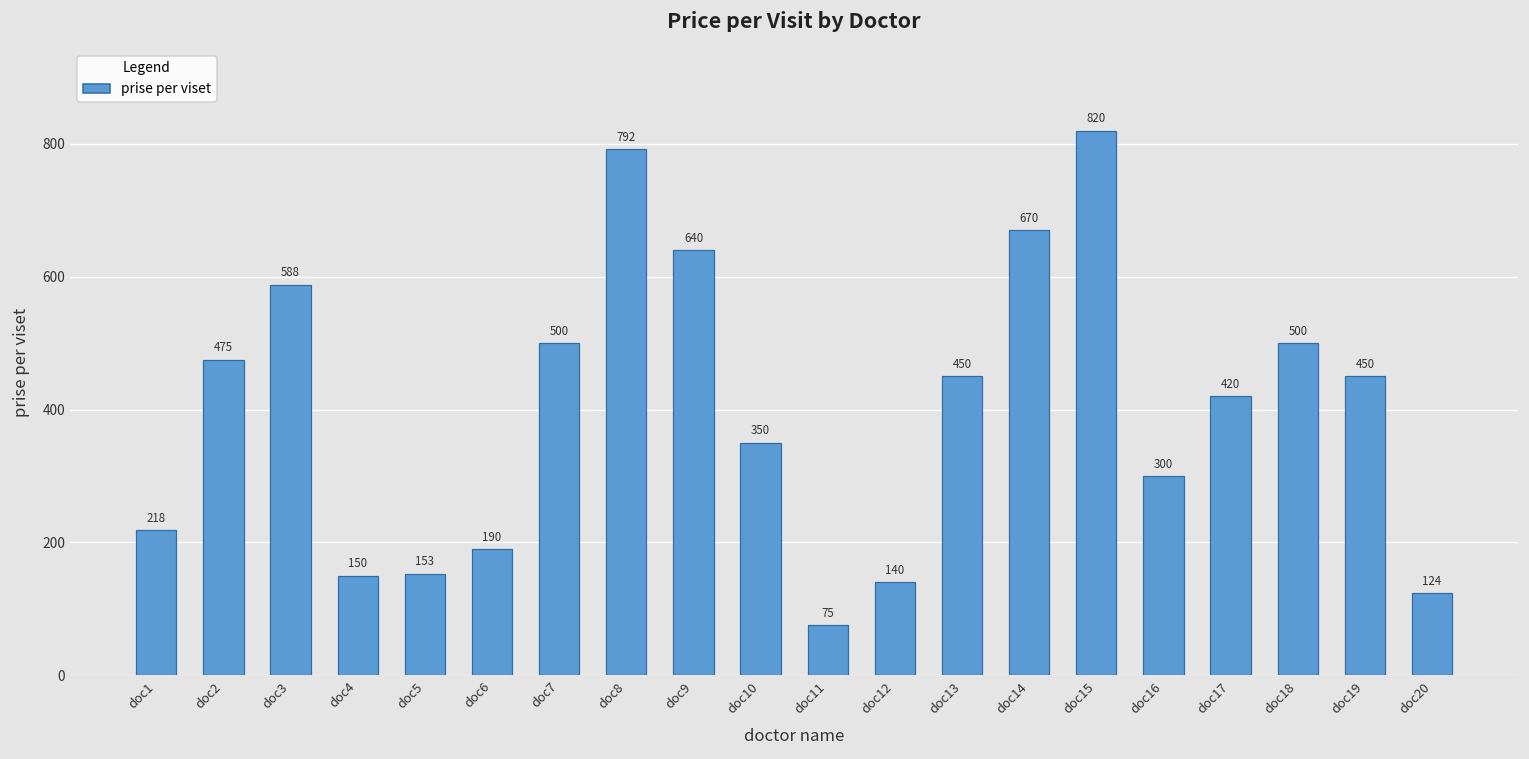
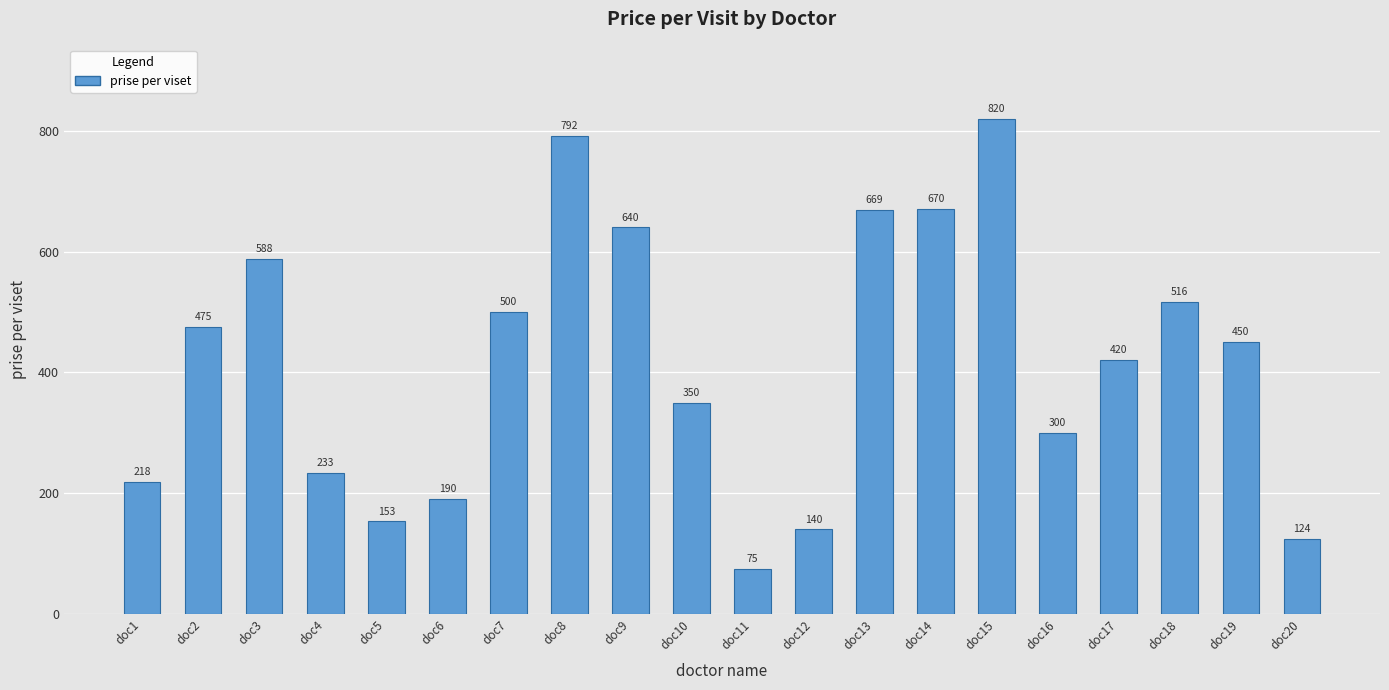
doc4: 150 -> 233
doc13: 450 -> 669
doc18: 500 -> 516
